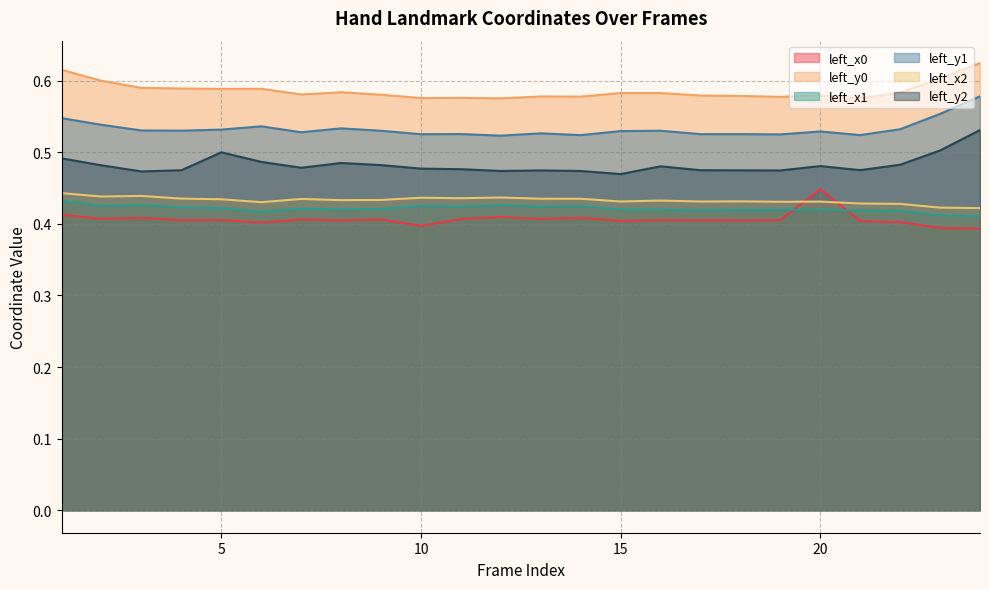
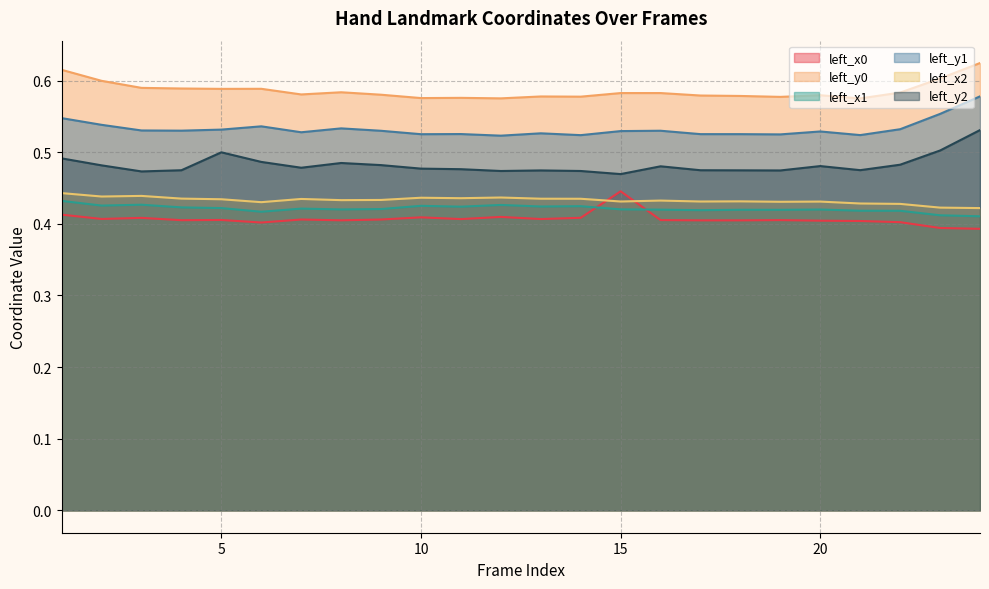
left_x0, 10: 0.40 -> 0.41
left_x0, 15: 0.40 -> 0.45
left_x0, 20: 0.45 -> 0.40
